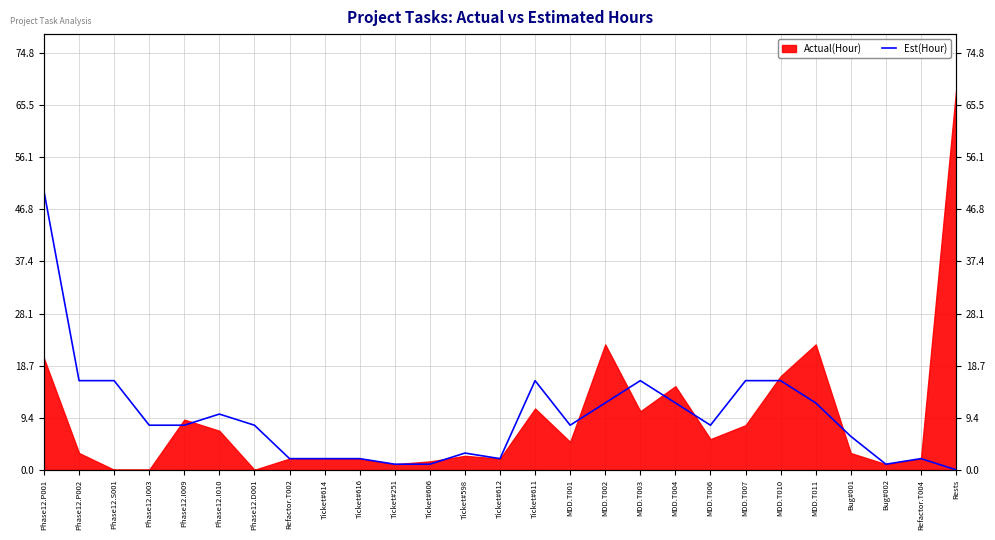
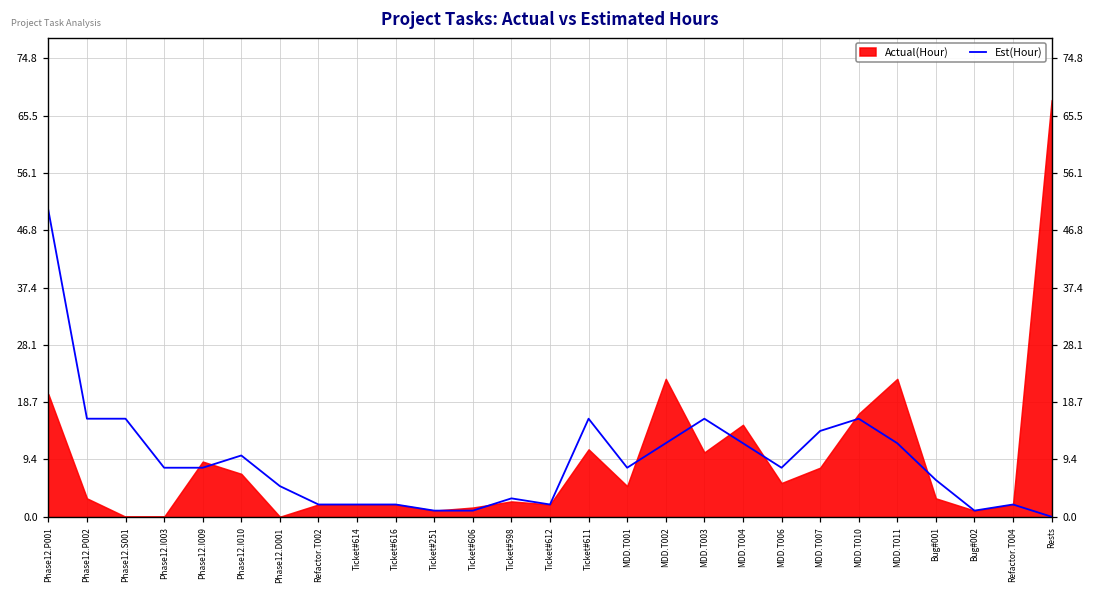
Est(Hour), Phase12.D001: 8 -> 5
Est(Hour), MDD.T007: 16 -> 14
